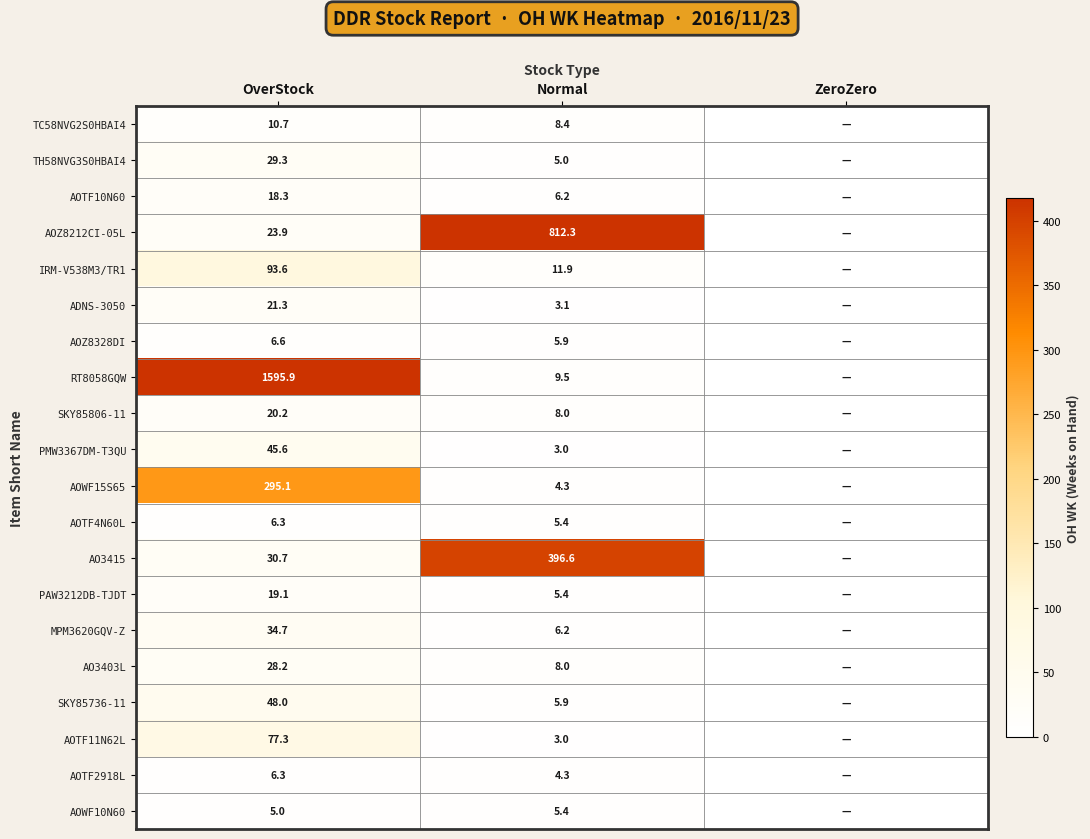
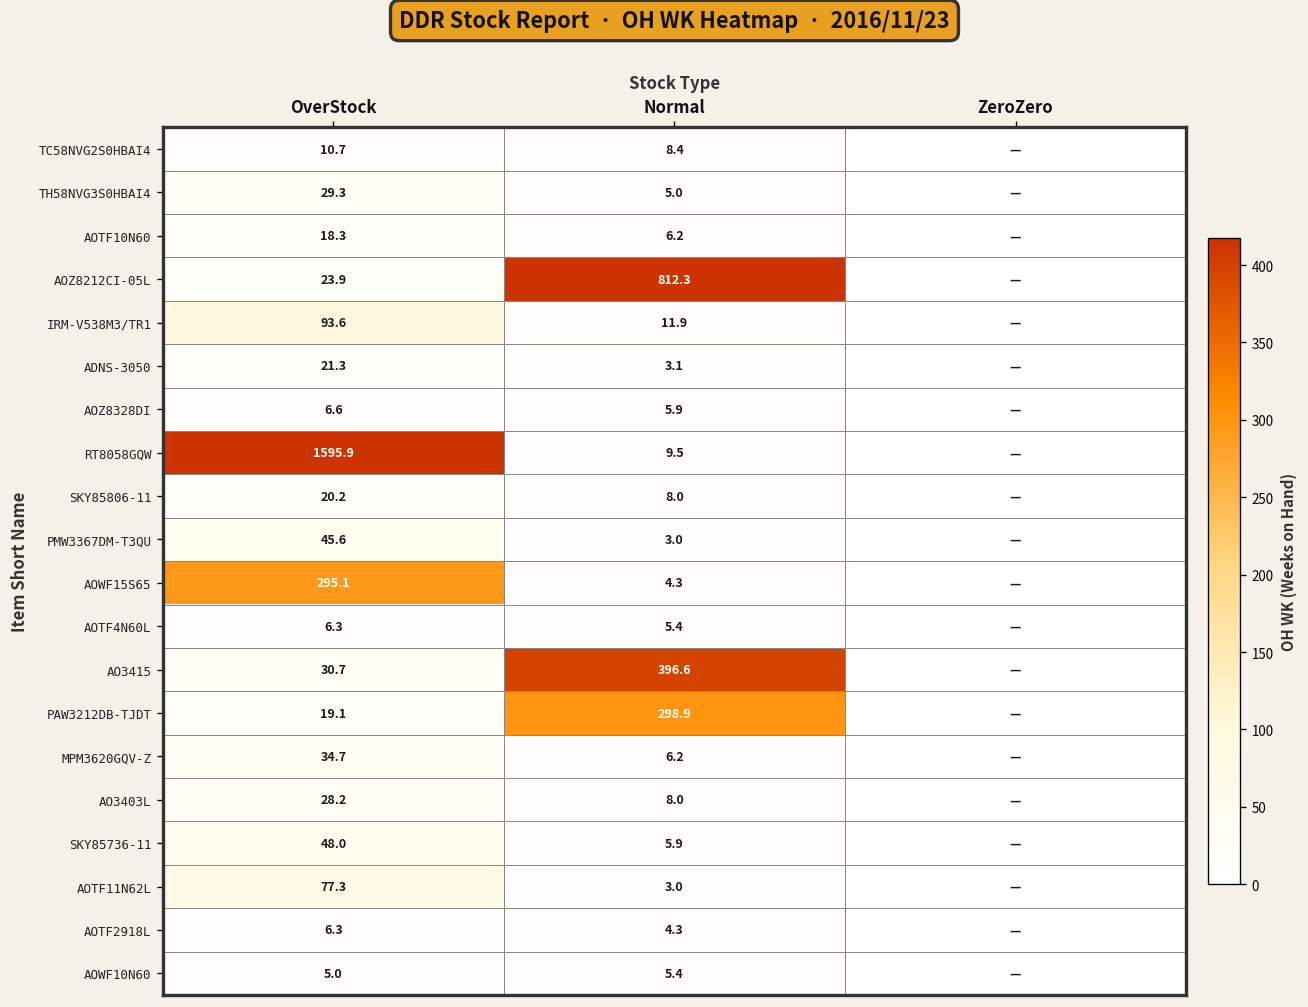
PAW3212DB-TJDT, Normal: 5.4 -> 298.9
